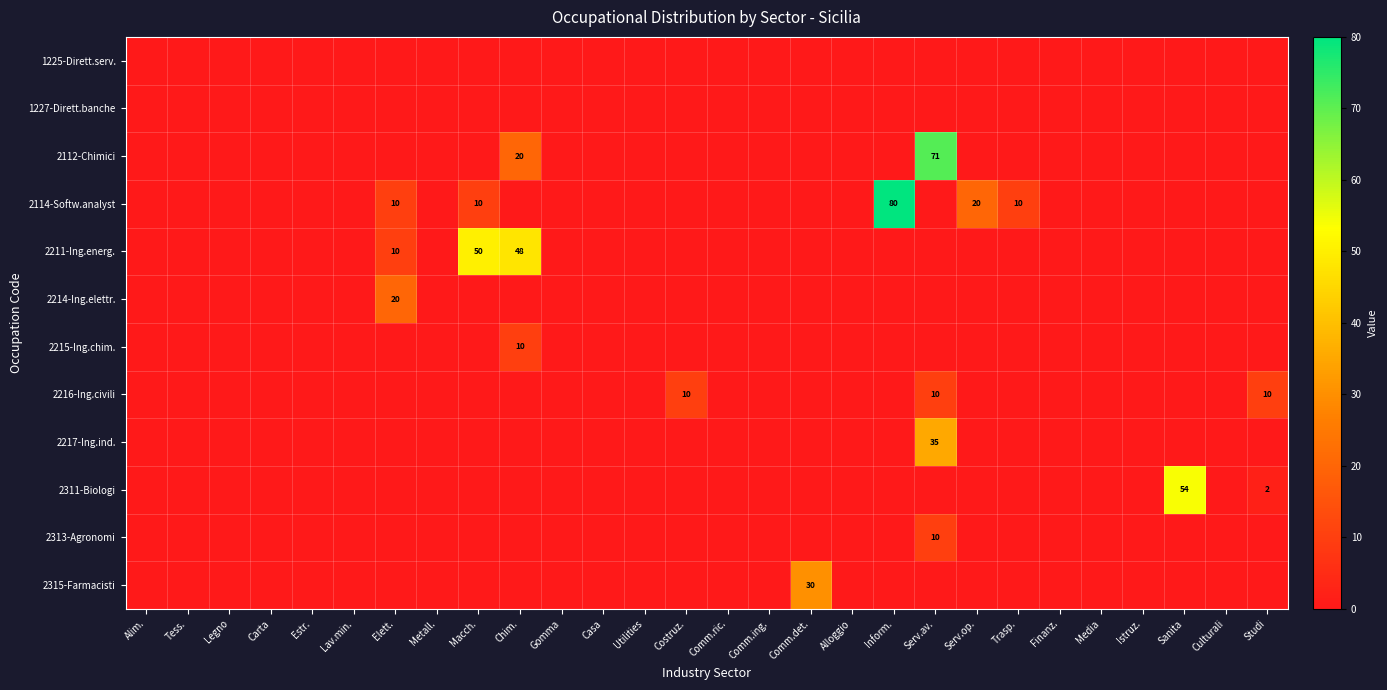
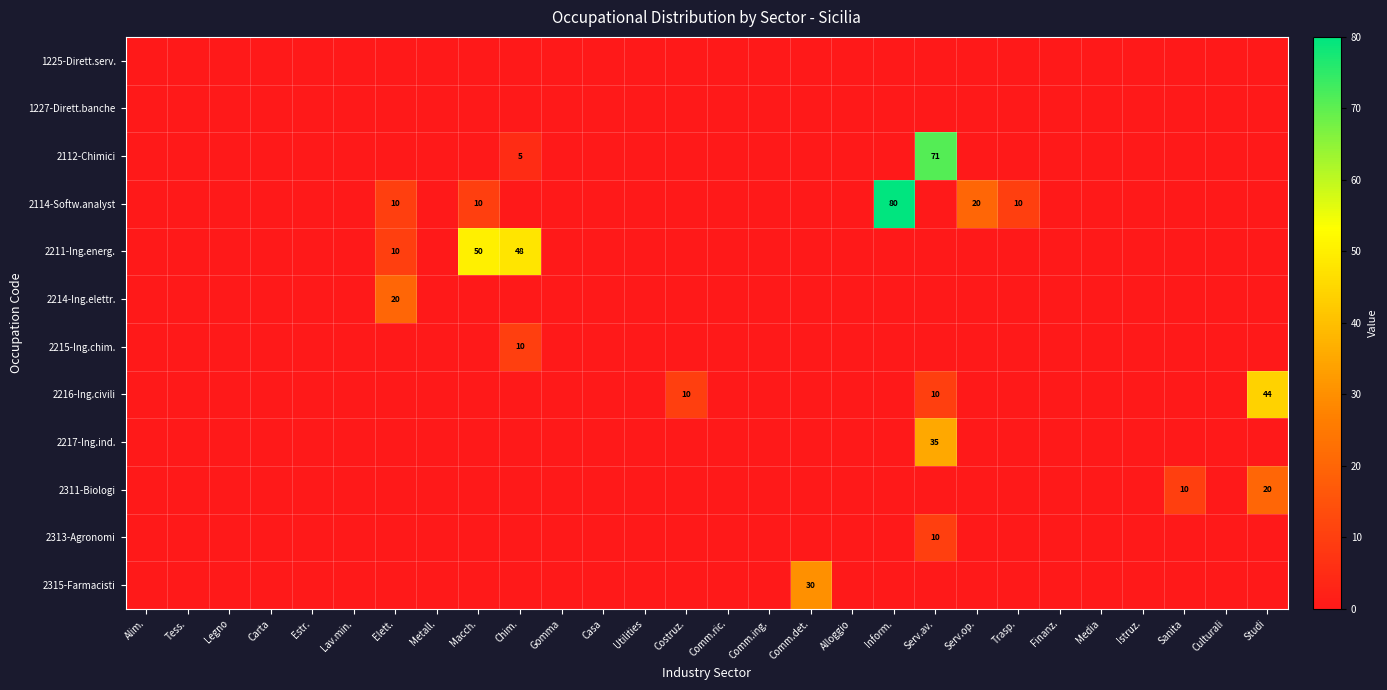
2112-Chimici, Chim.: 20 -> 5
2216-Ing.civili, Studi: 10 -> 44
2311-Biologi, Sanita: 54 -> 10
2311-Biologi, Studi: 2 -> 20
